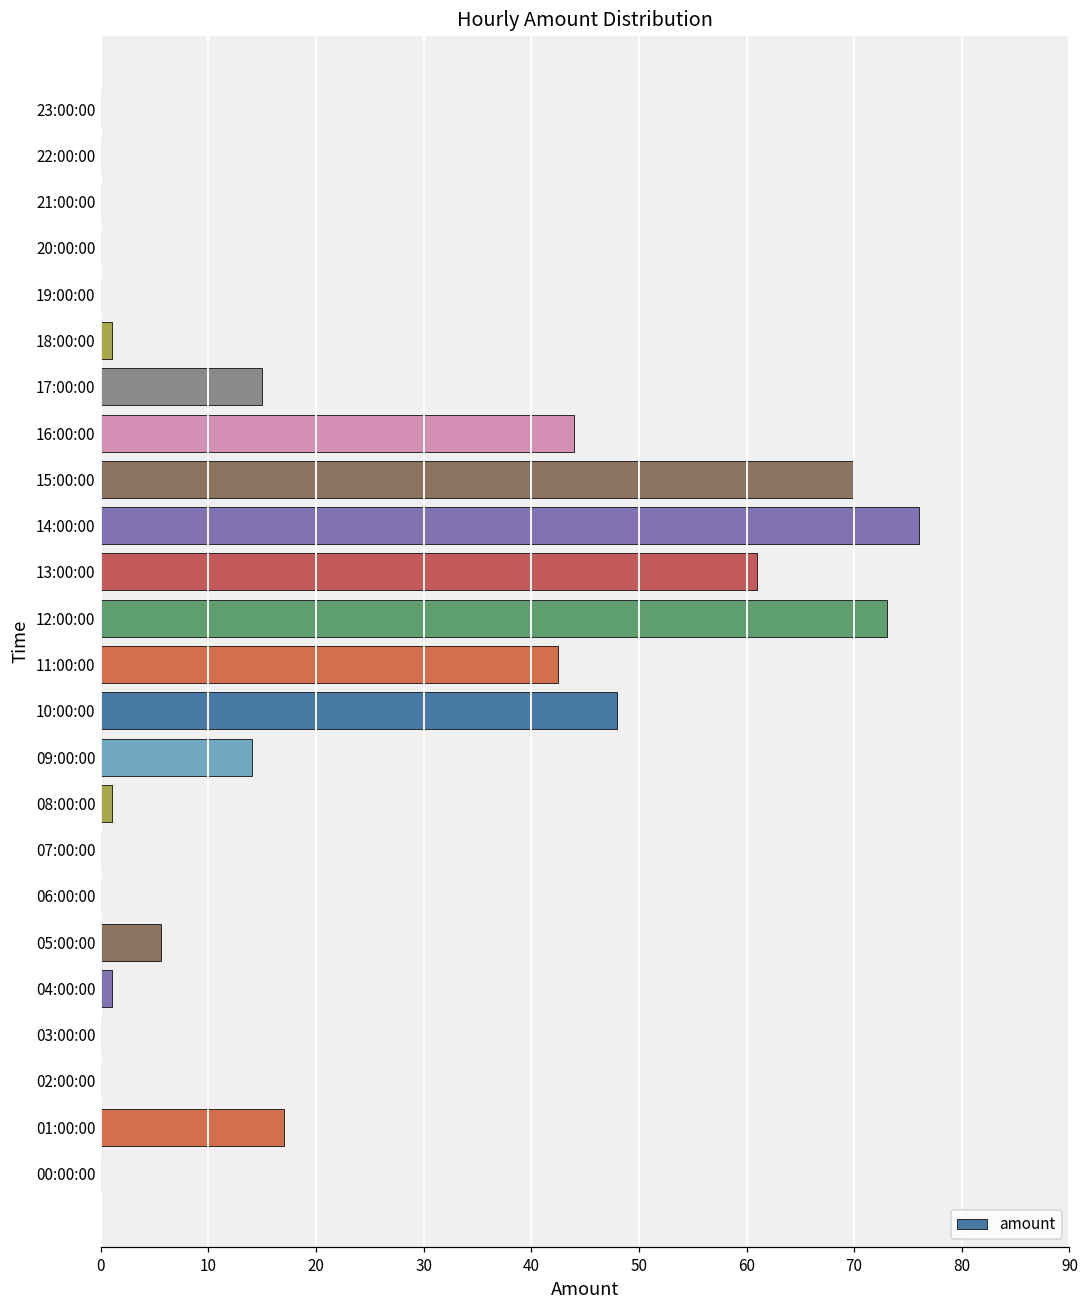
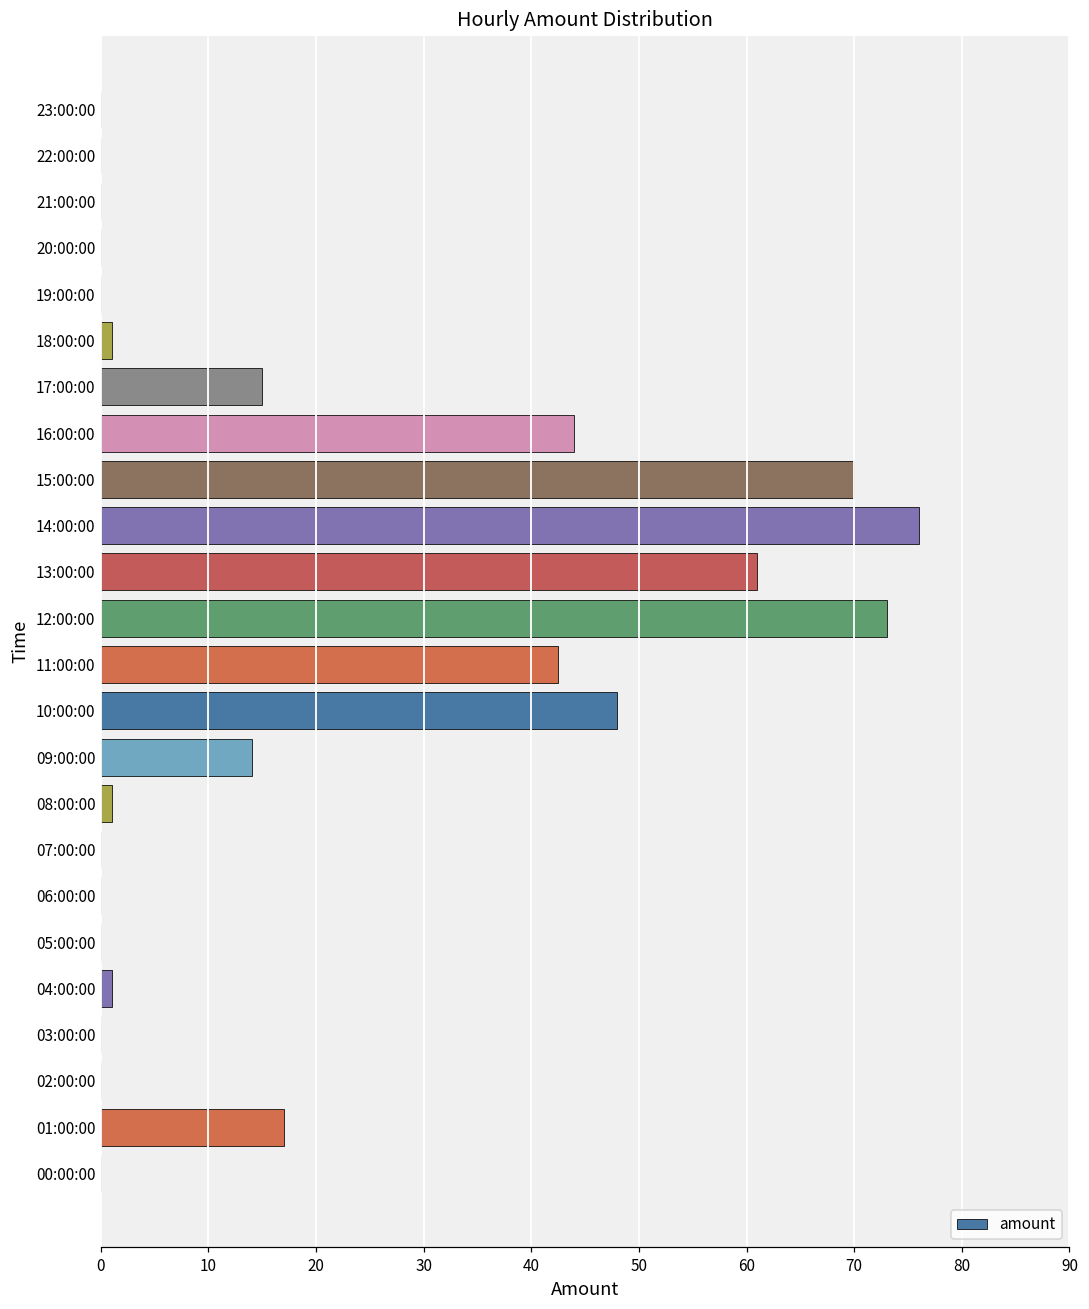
05:00:00: 6 -> 0
